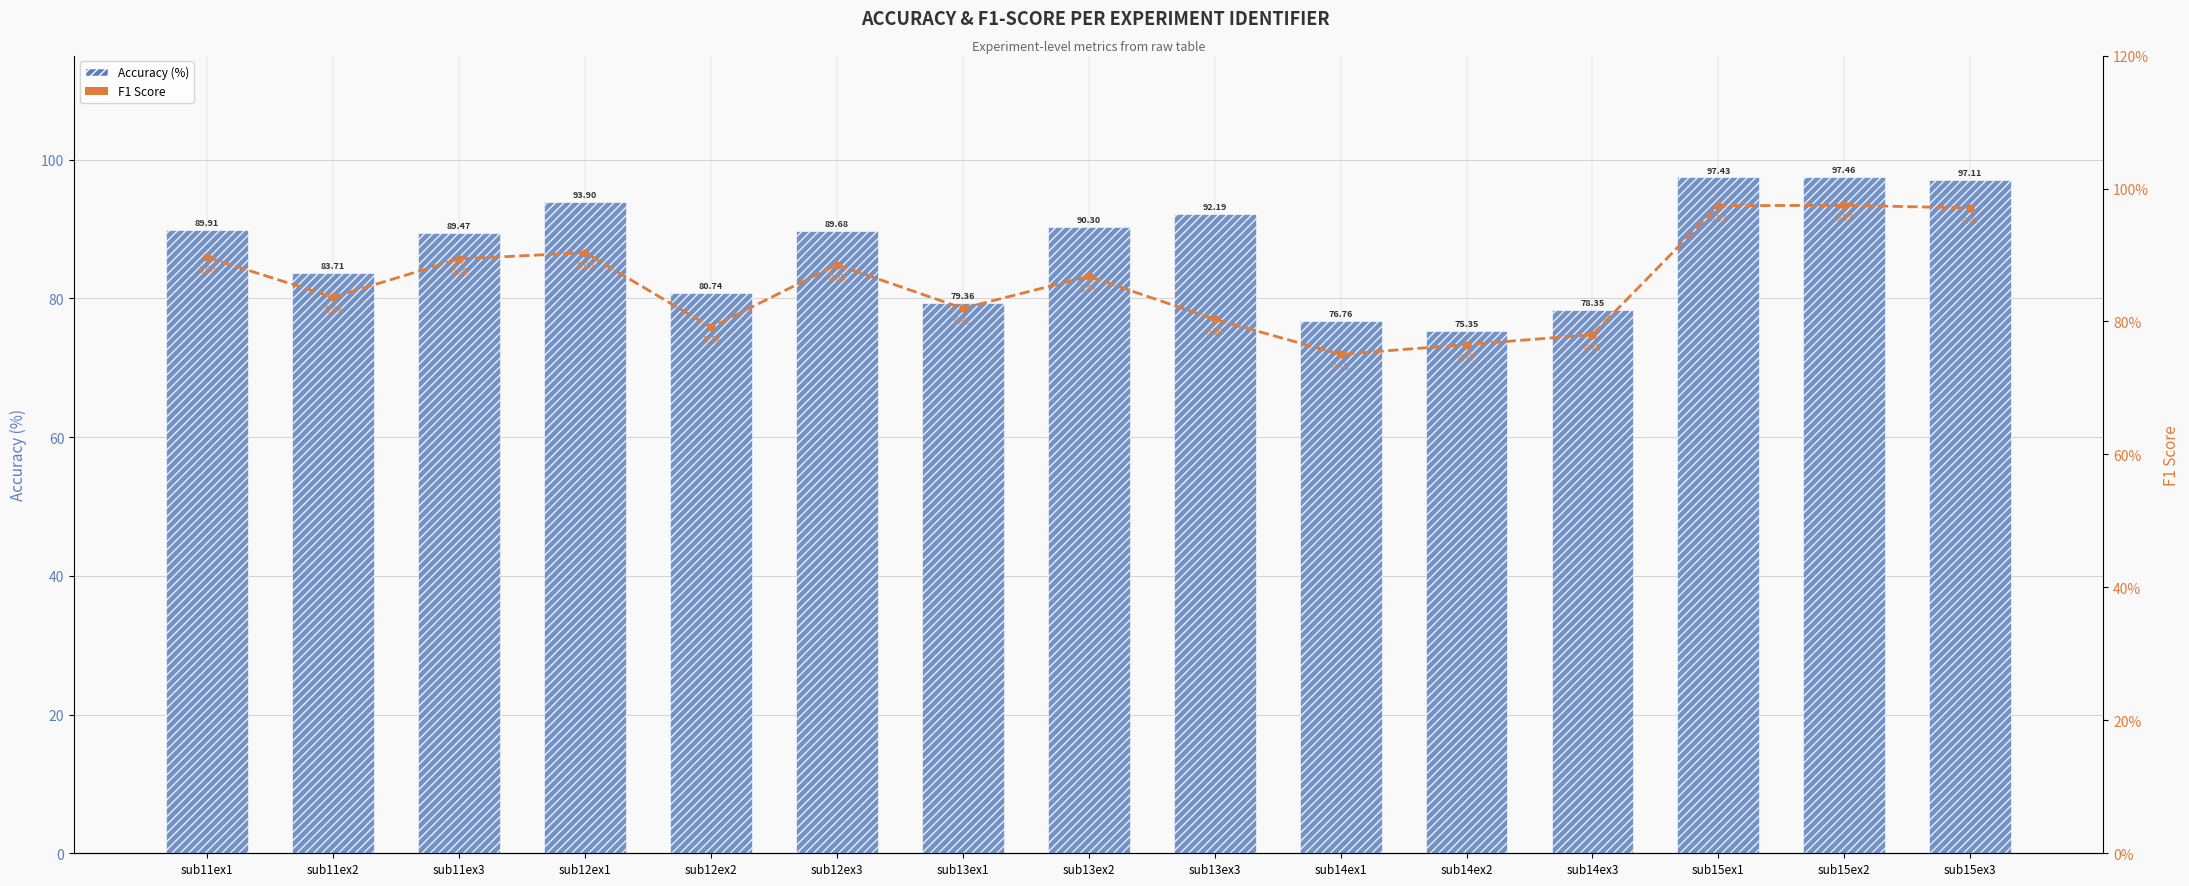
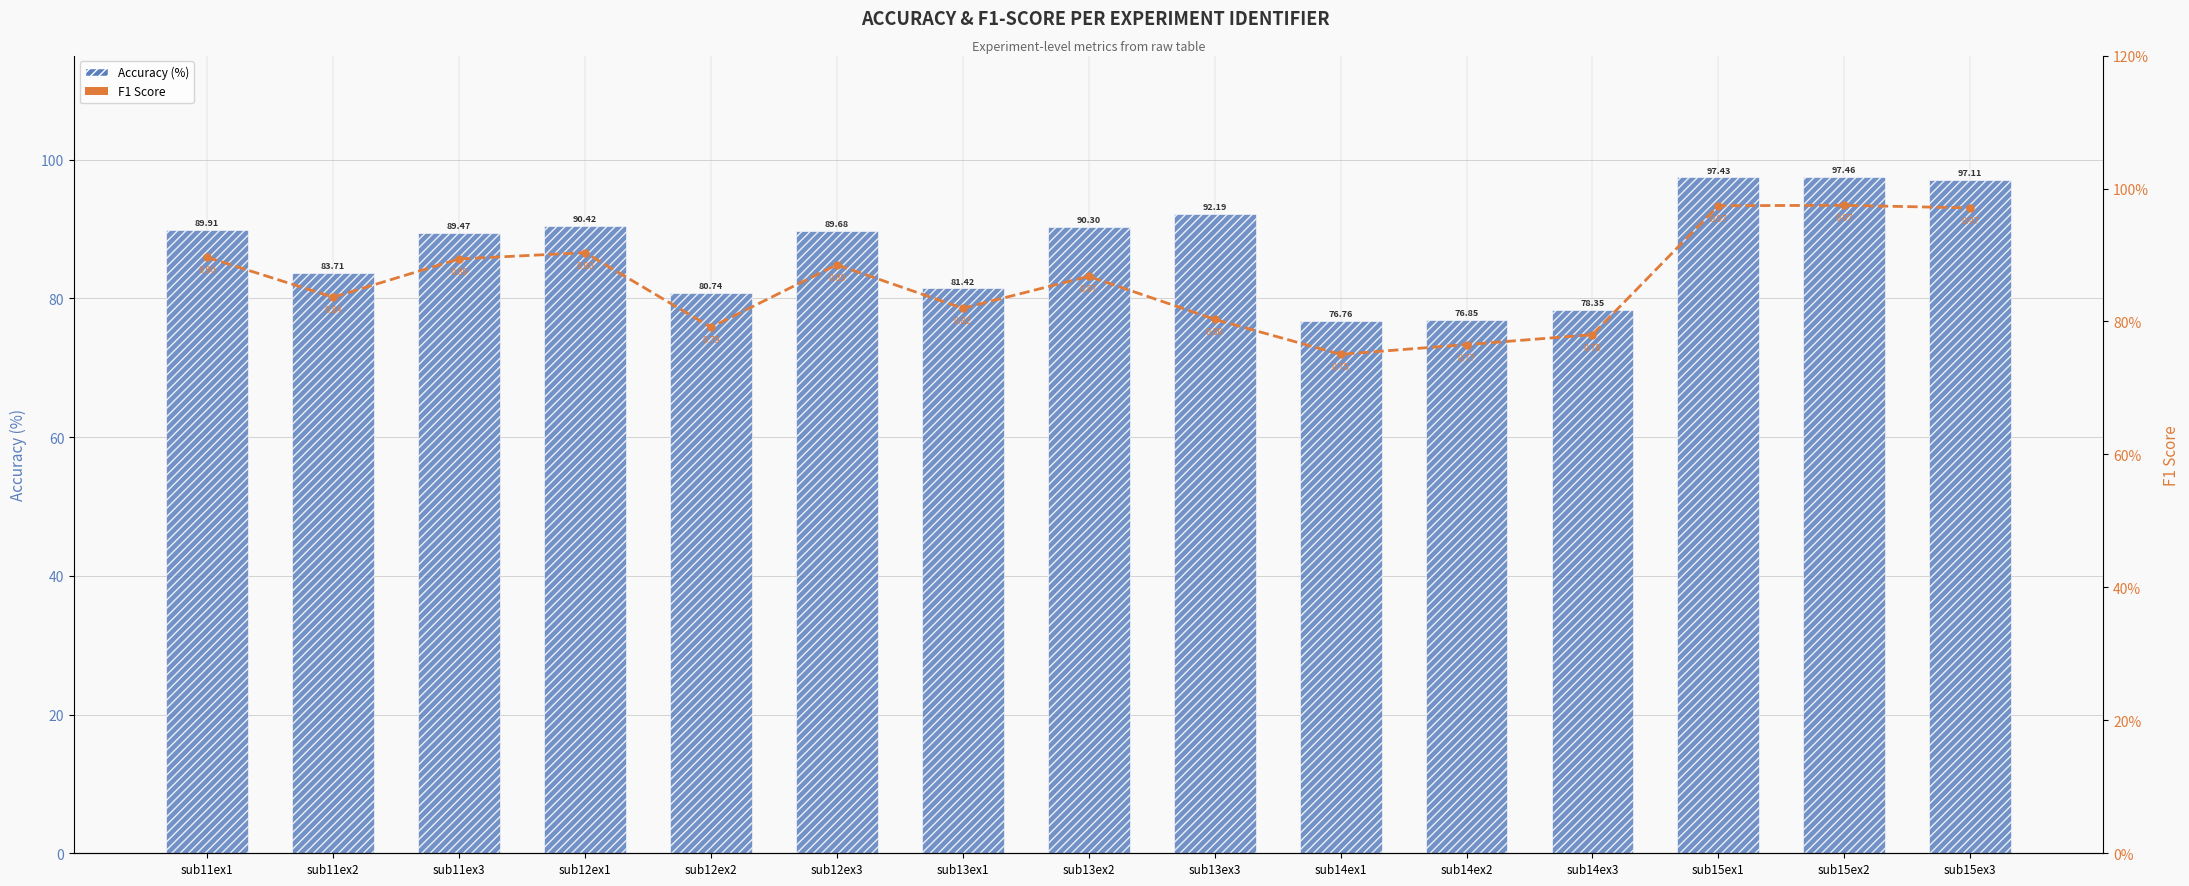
Accuracy (%), sub12ex1: 93.90 -> 90.42
Accuracy (%), sub13ex1: 79.36 -> 81.42
Accuracy (%), sub14ex2: 75.35 -> 76.85
